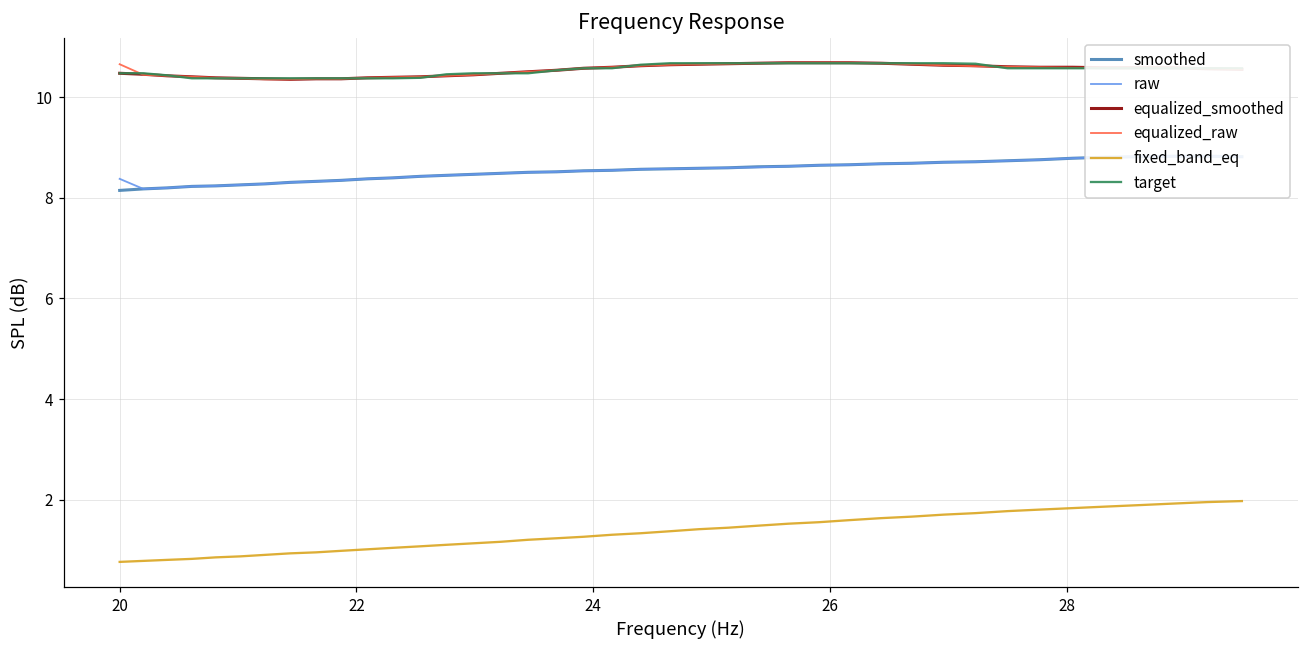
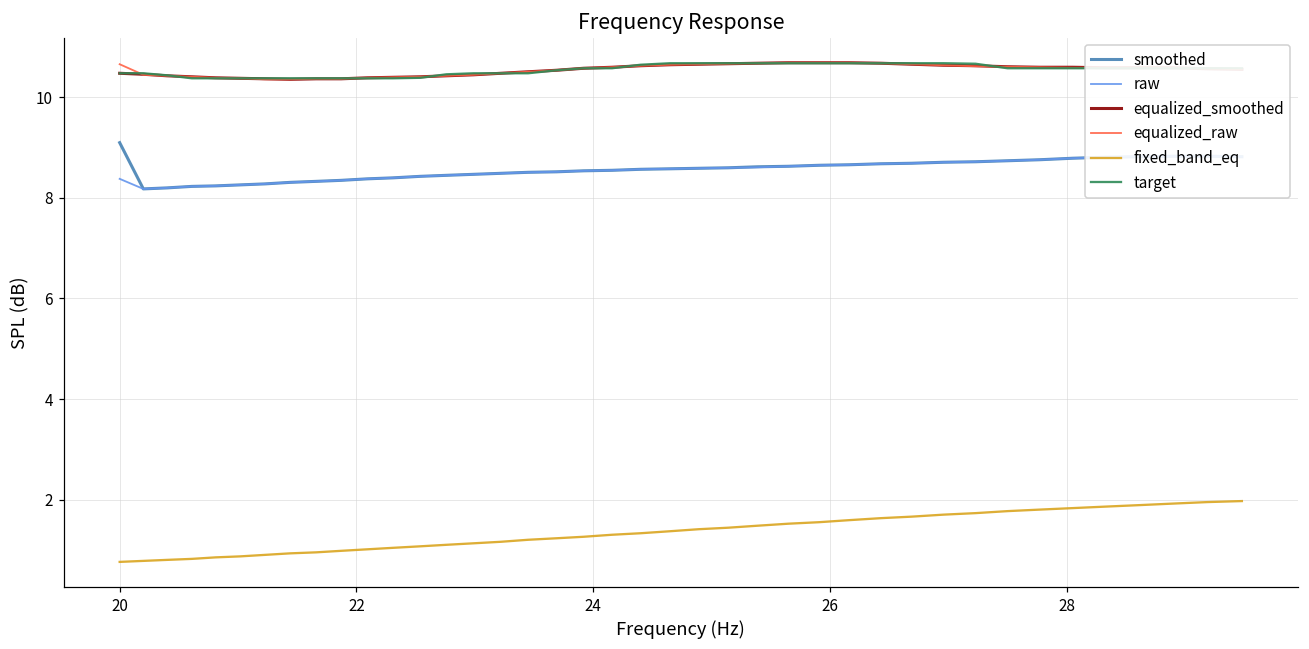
smoothed, 20: 8.2 -> 9.1
